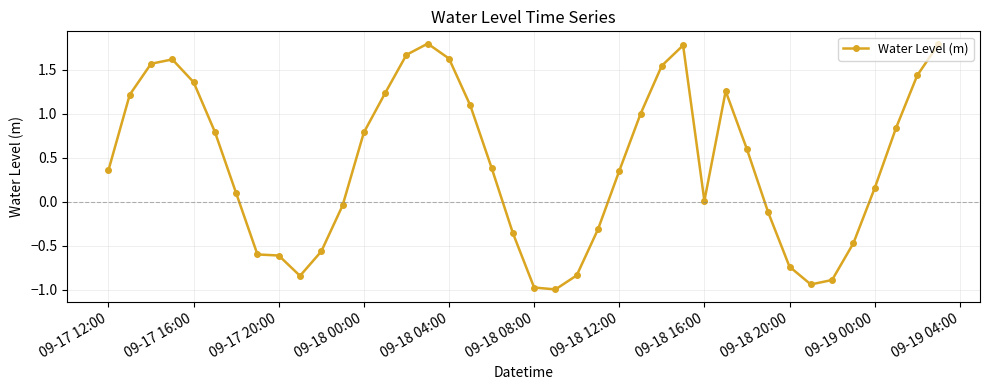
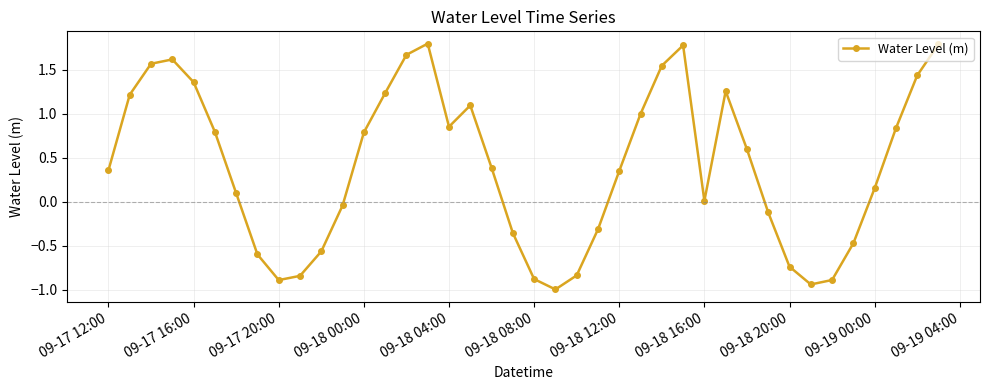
09-17 20:00: -0.6 -> -0.9
09-18 04:00: 1.6 -> 0.9
09-18 08:00: -1.0 -> -0.9
